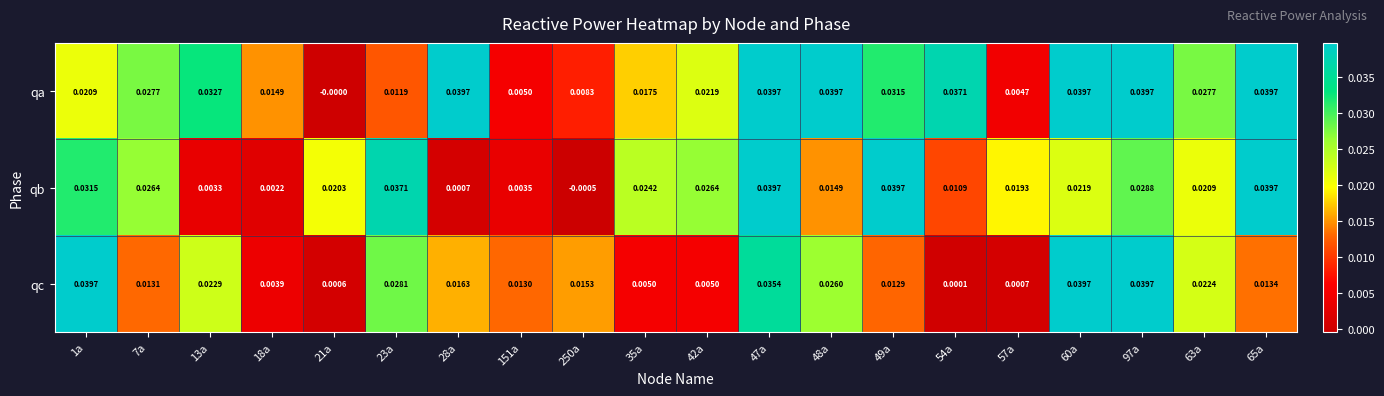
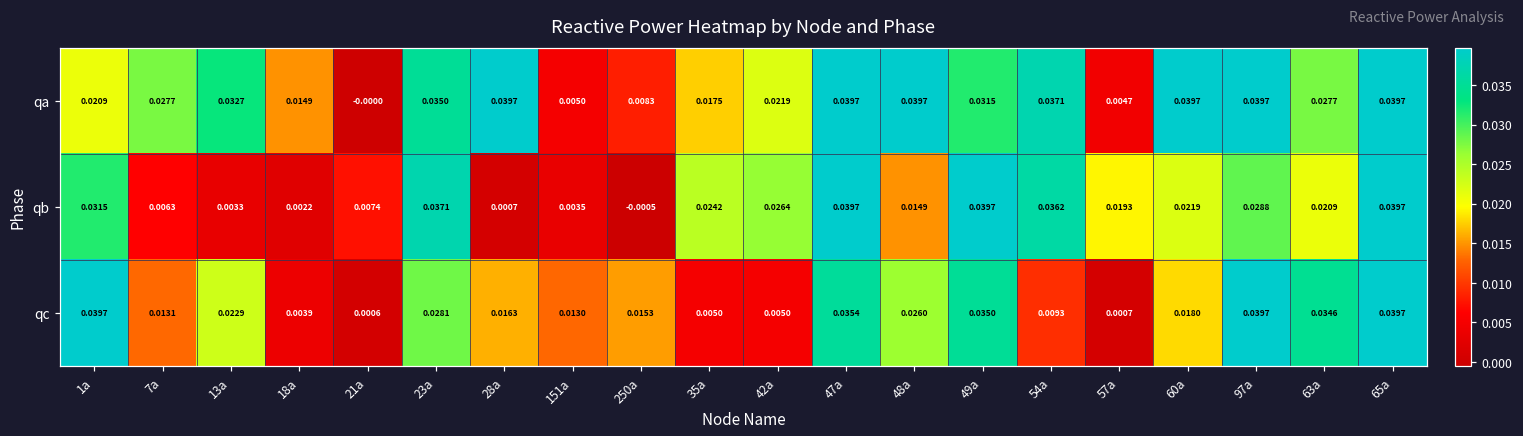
qa, 23a: 0.0119 -> 0.0350
qb, 7a: 0.0264 -> 0.0063
qb, 21a: 0.0203 -> 0.0074
qb, 54a: 0.0109 -> 0.0362
qc, 49a: 0.0129 -> 0.0350
qc, 54a: 0.0001 -> 0.0093
qc, 60a: 0.0397 -> 0.0180
qc, 63a: 0.0224 -> 0.0346
qc, 65a: 0.0134 -> 0.0397
